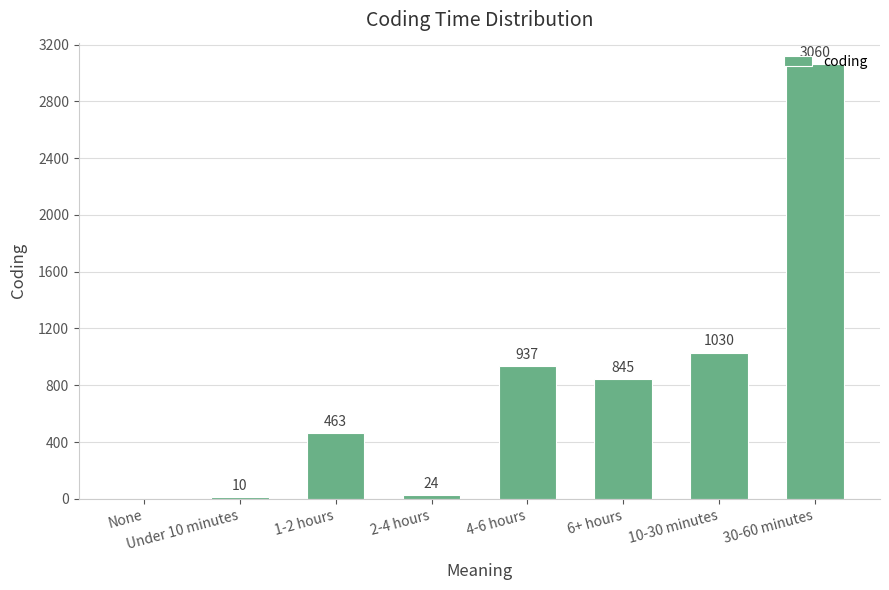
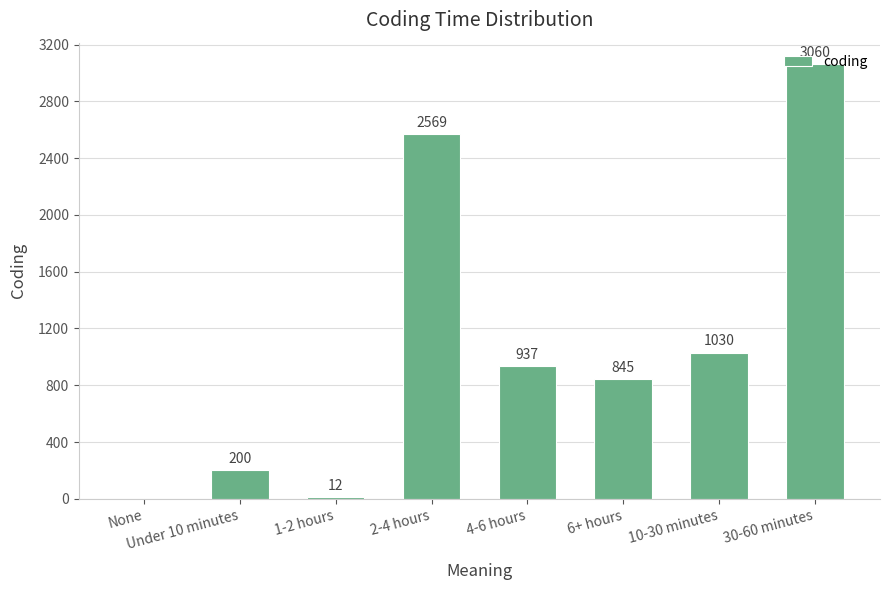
Under 10 minutes: 10 -> 200
1-2 hours: 463 -> 12
2-4 hours: 24 -> 2569
